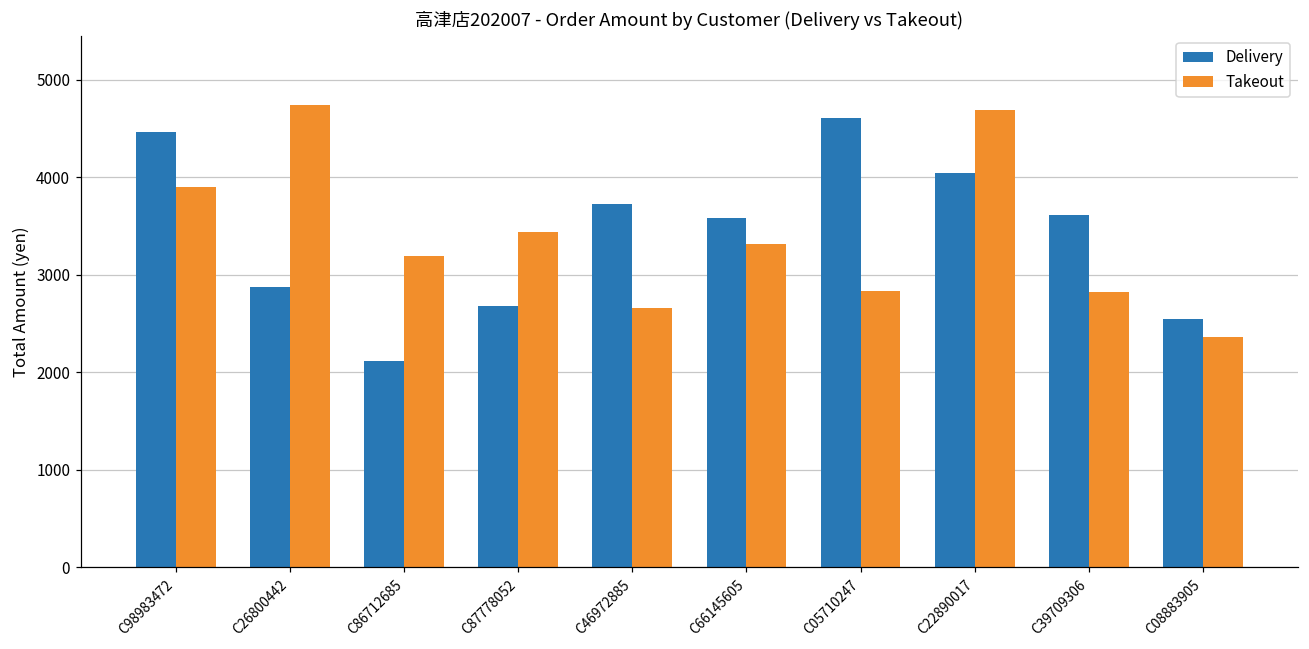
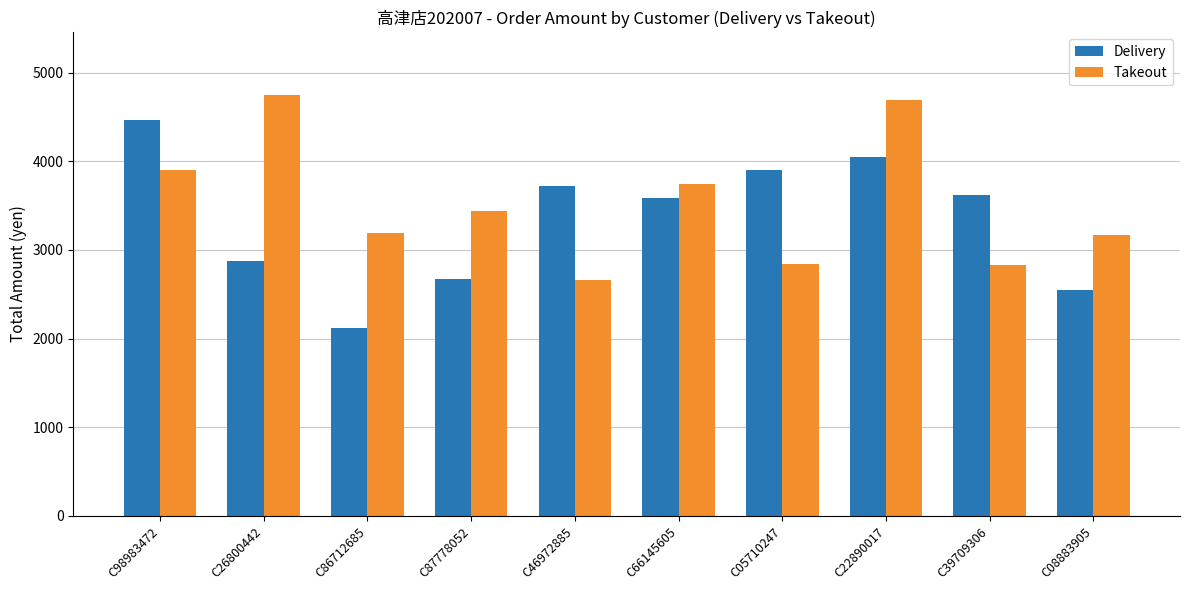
Takeout, C66145605: 3300 -> 3700
Delivery, C05710247: 4600 -> 3900
Takeout, C08883905: 2400 -> 3200
